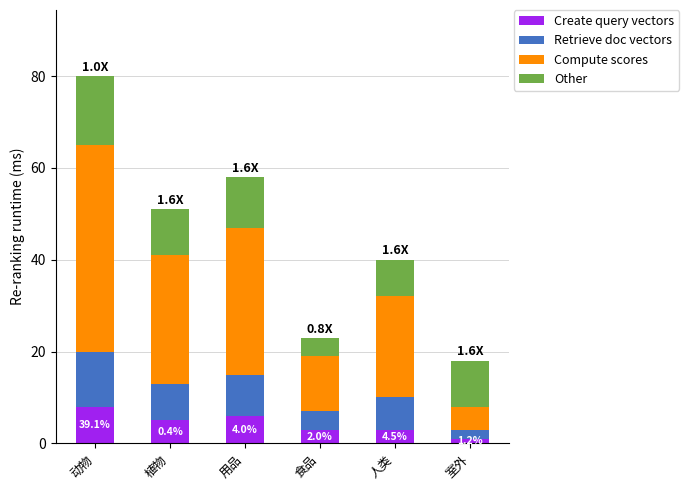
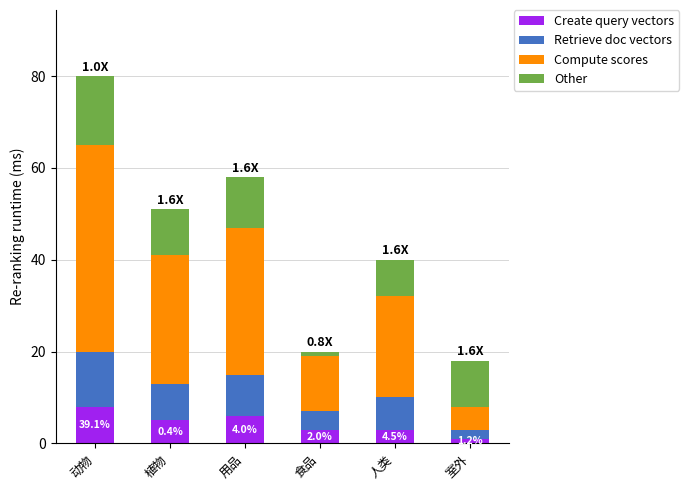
Other, 食品: 4 -> 1
